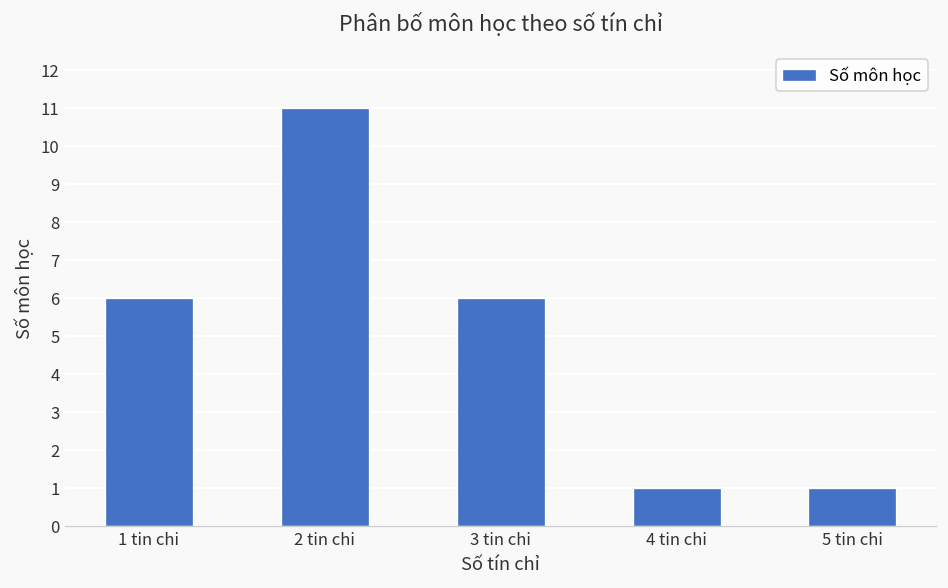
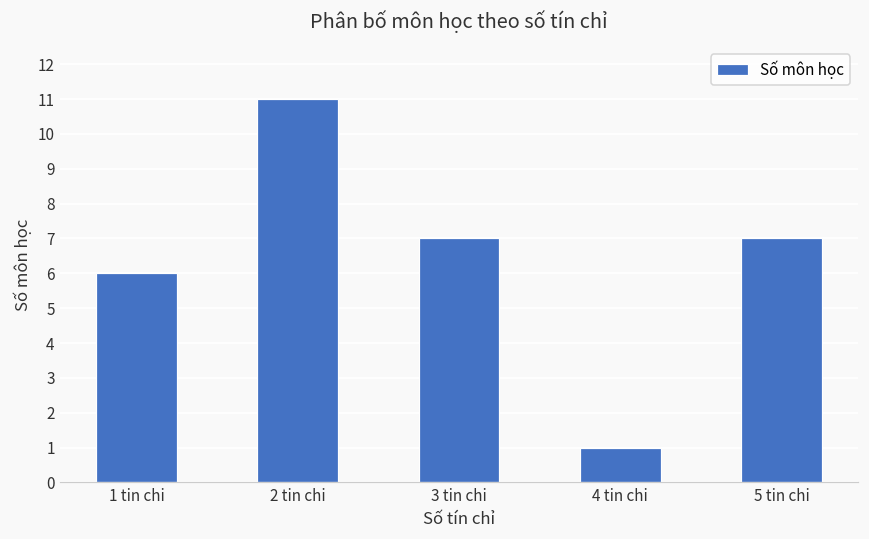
3 tin chi: 6 -> 7
5 tin chi: 1 -> 7
